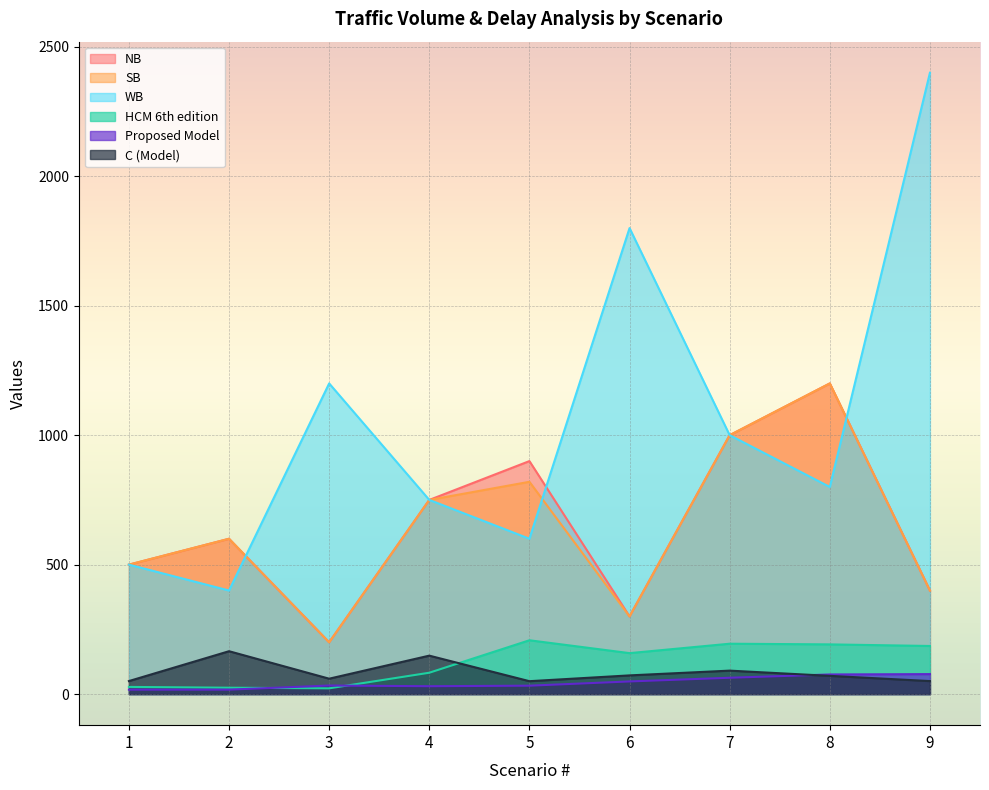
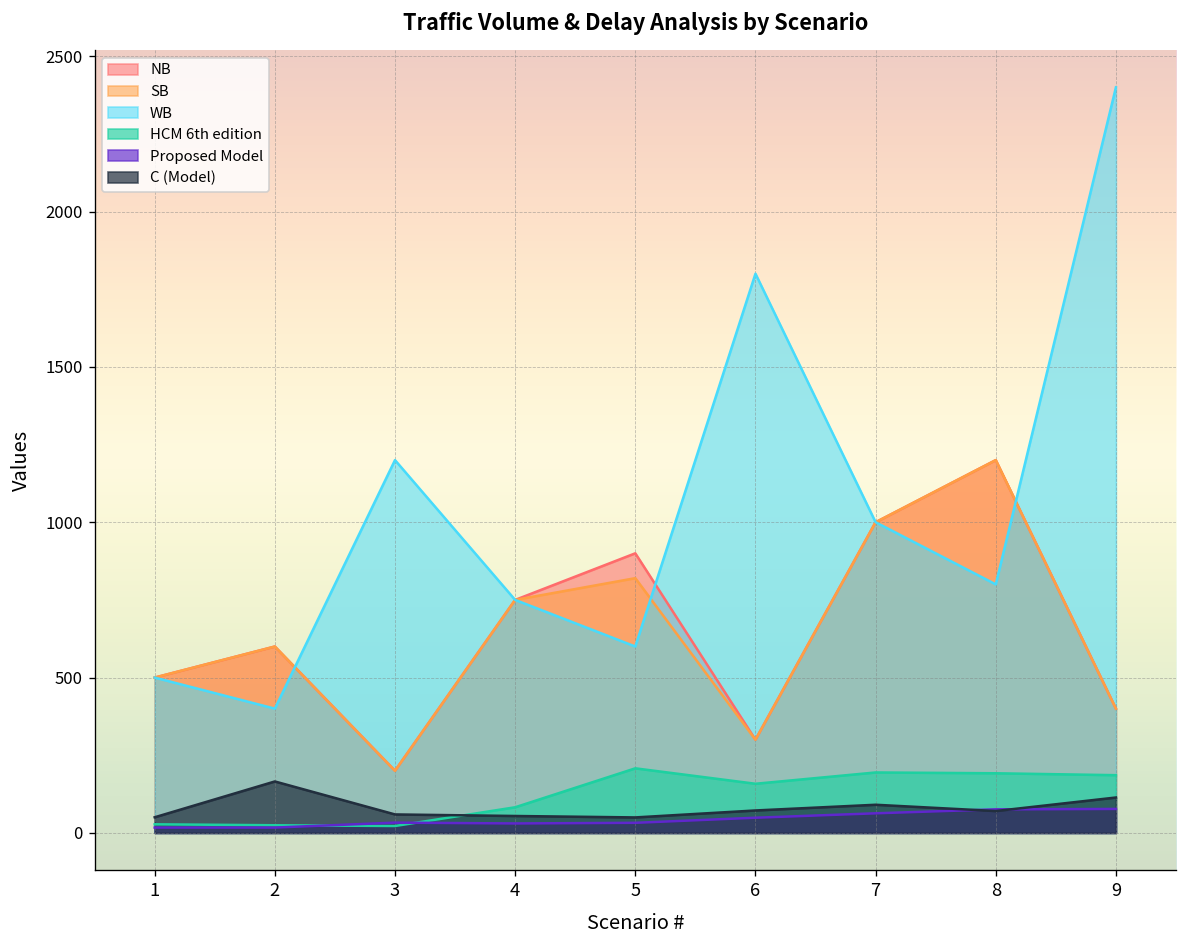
C (Model), 4: 150 -> 50
C (Model), 9: 50 -> 110
